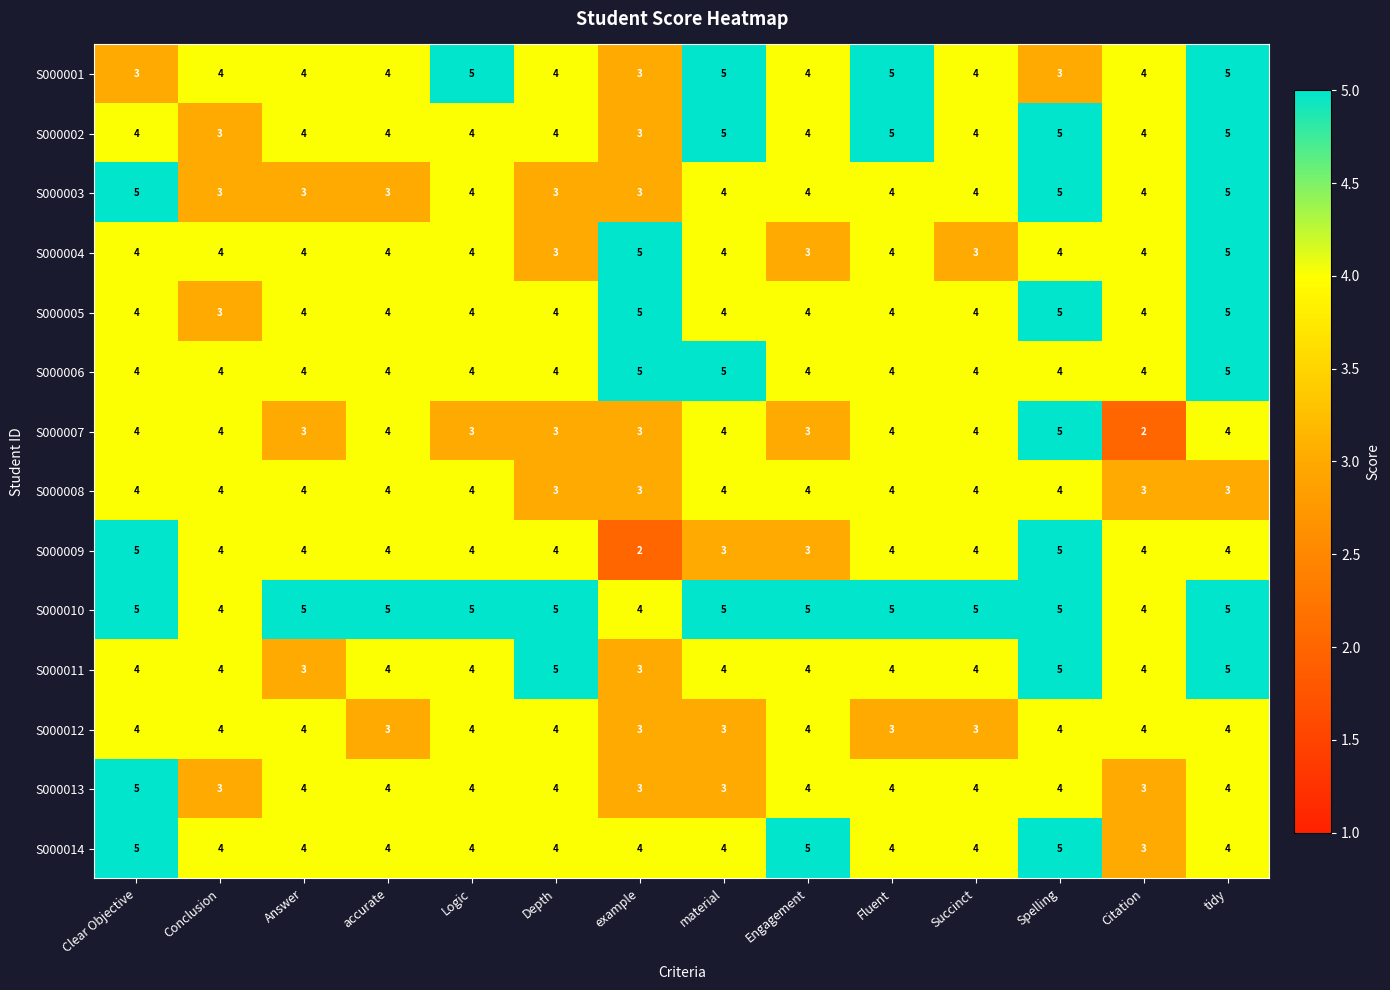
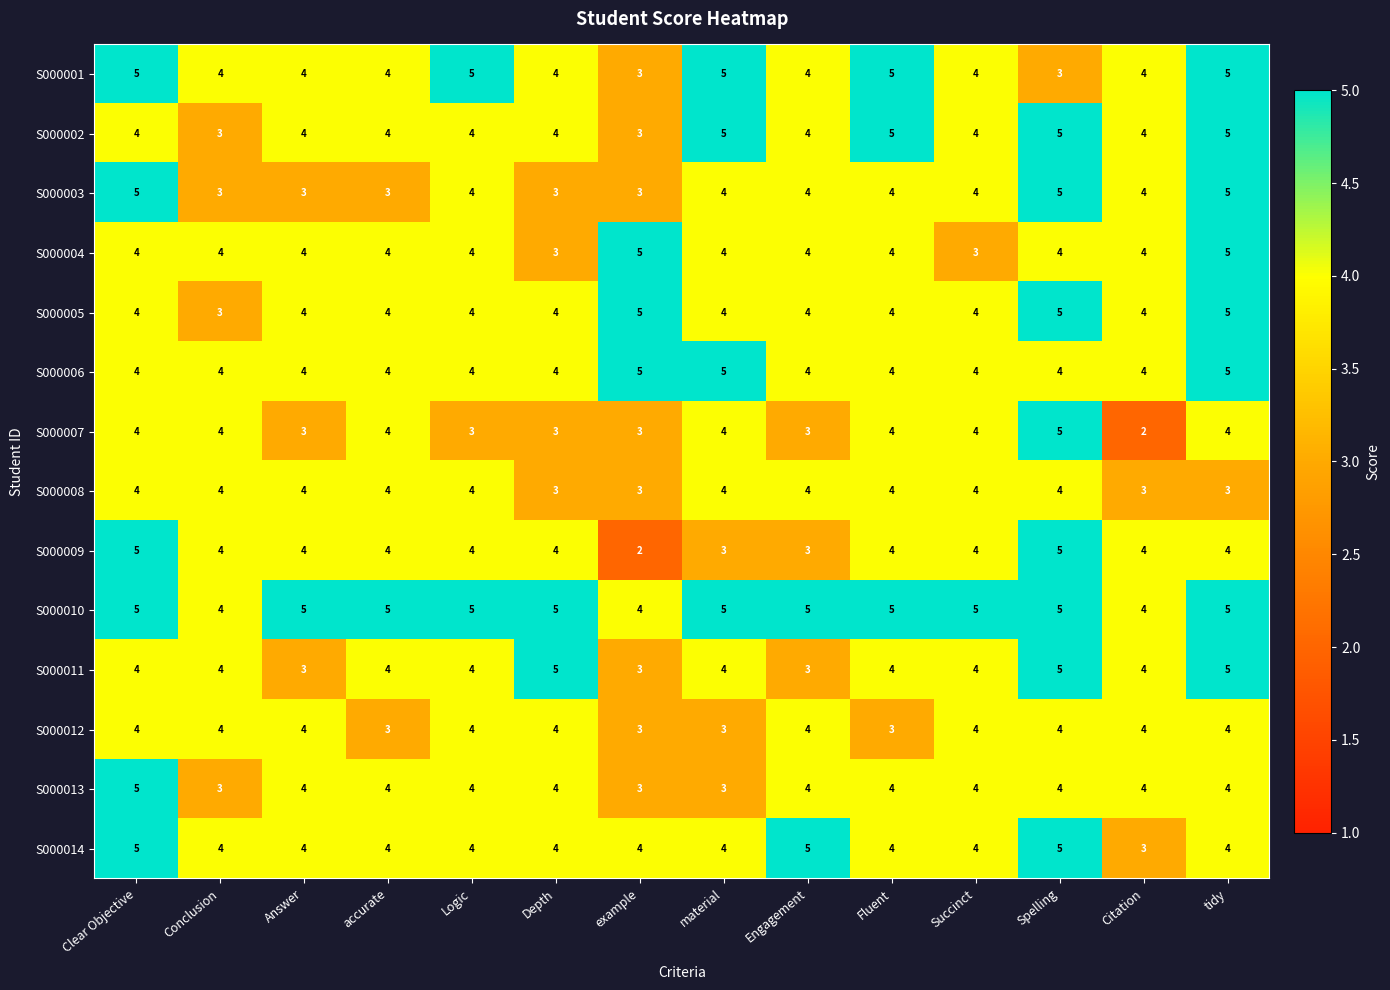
S000001, Clear Objective: 3 -> 5
S000004, Engagement: 3 -> 4
S000011, Engagement: 4 -> 3
S000012, Succinct: 3 -> 4
S000013, Citation: 3 -> 4
